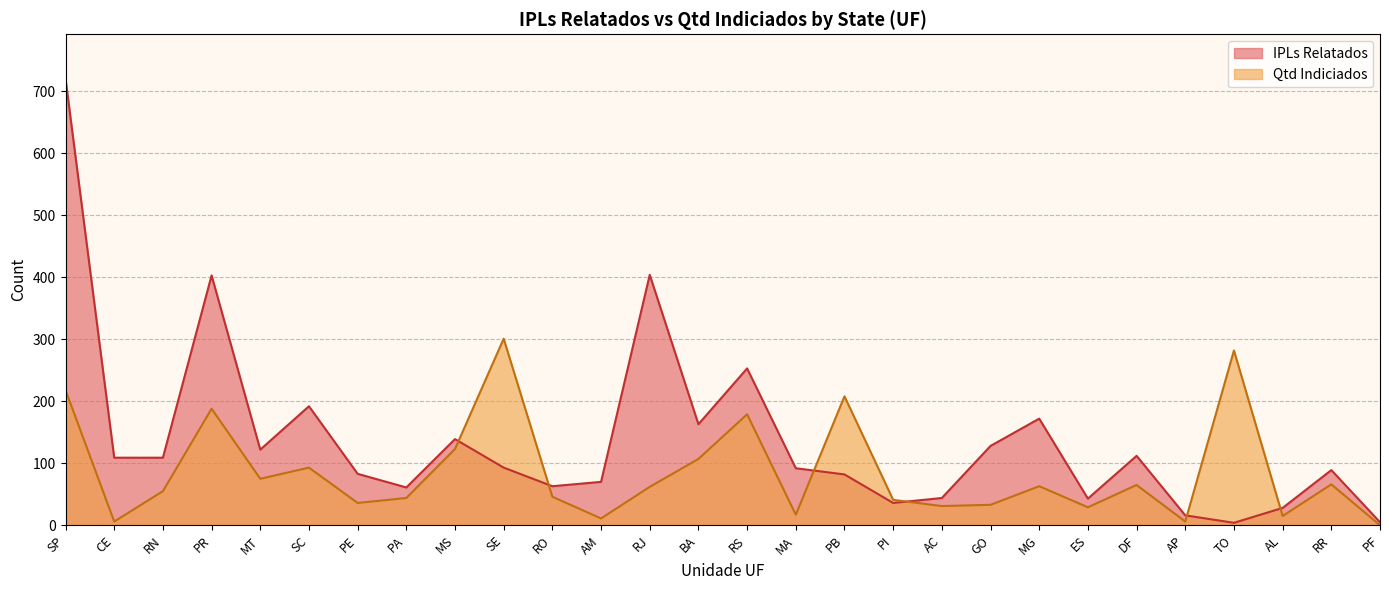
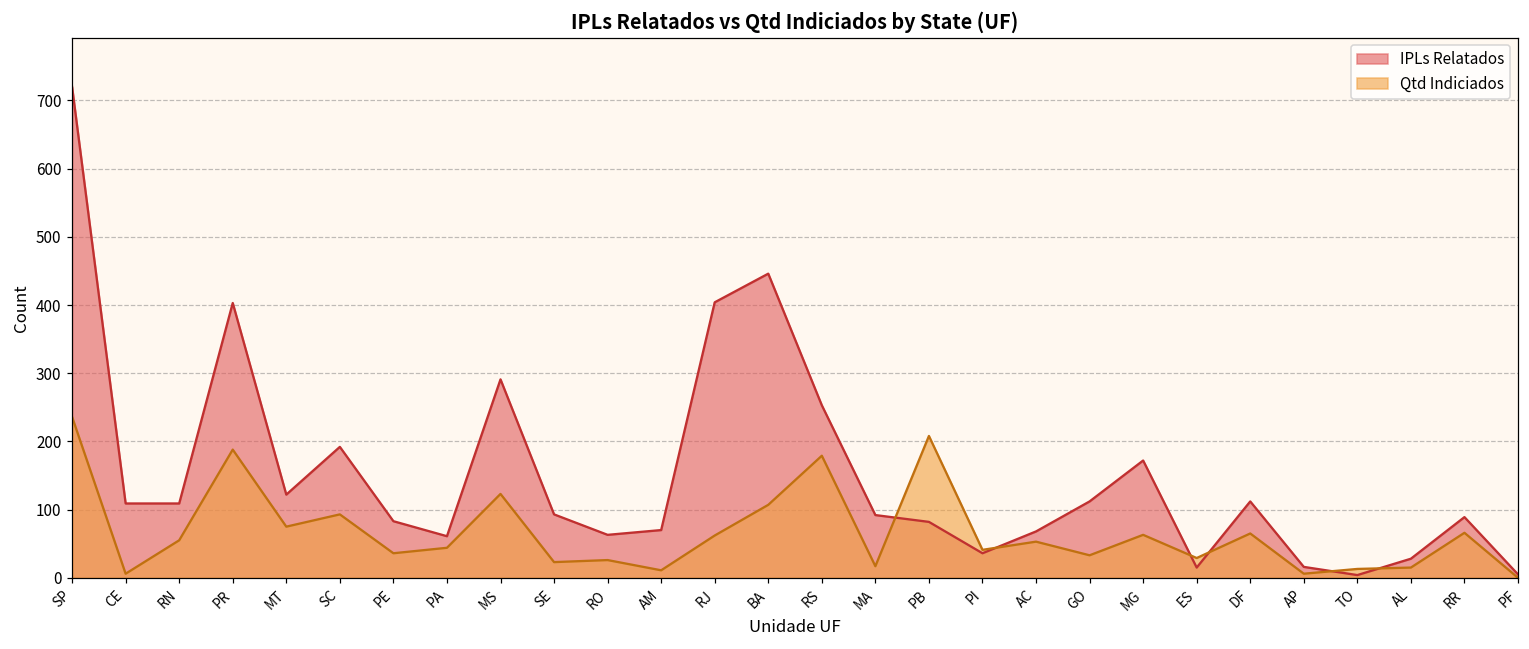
Qtd Indiciados, SP: 220 -> 240
IPLs Relatados, MS: 140 -> 290
Qtd Indiciados, SE: 300 -> 20
Qtd Indiciados, RO: 50 -> 30
IPLs Relatados, BA: 160 -> 450
IPLs Relatados, AC: 40 -> 70
Qtd Indiciados, AC: 30 -> 50
IPLs Relatados, GO: 130 -> 110
IPLs Relatados, ES: 40 -> 20
Qtd Indiciados, TO: 280 -> 10
